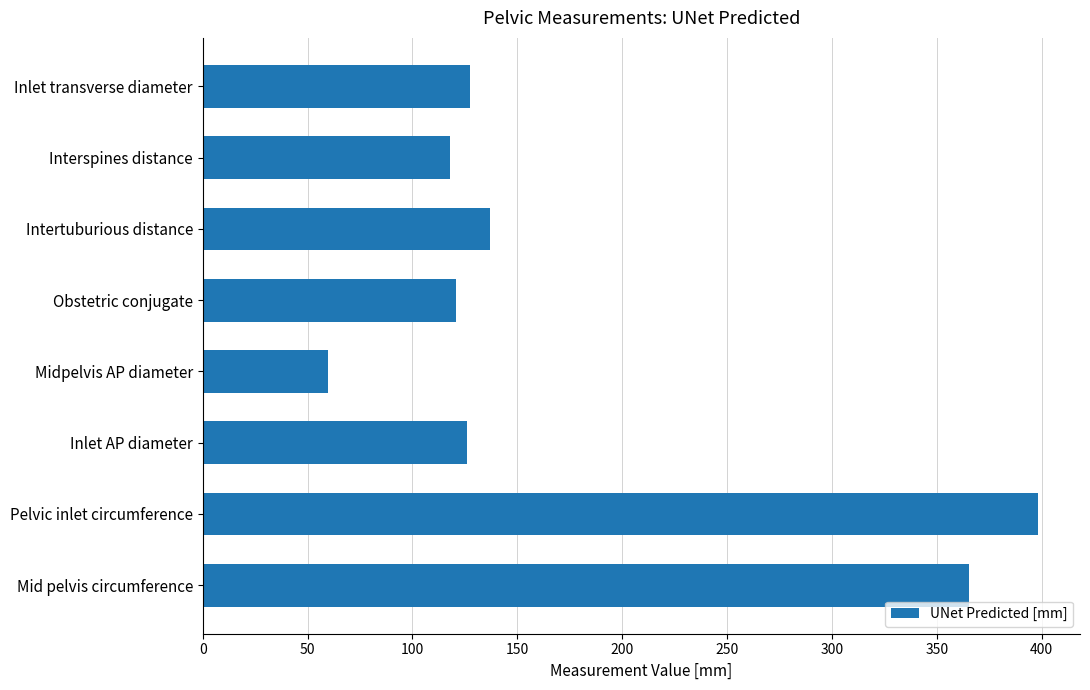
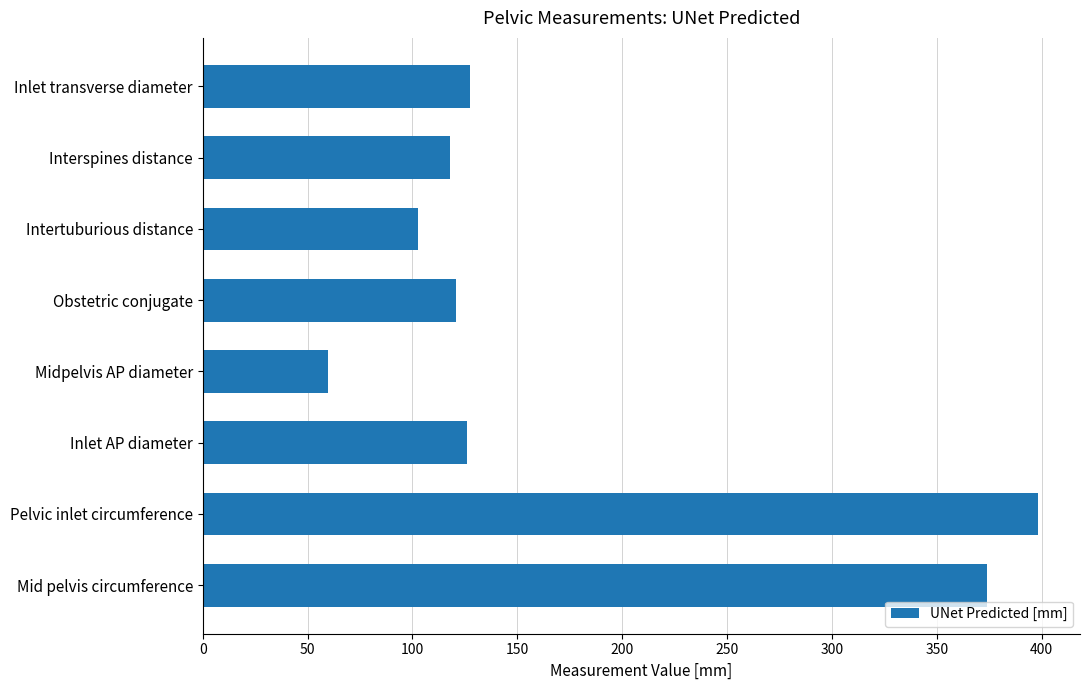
Intertuburious distance: 137 -> 102
Mid pelvis circumference: 365 -> 374
